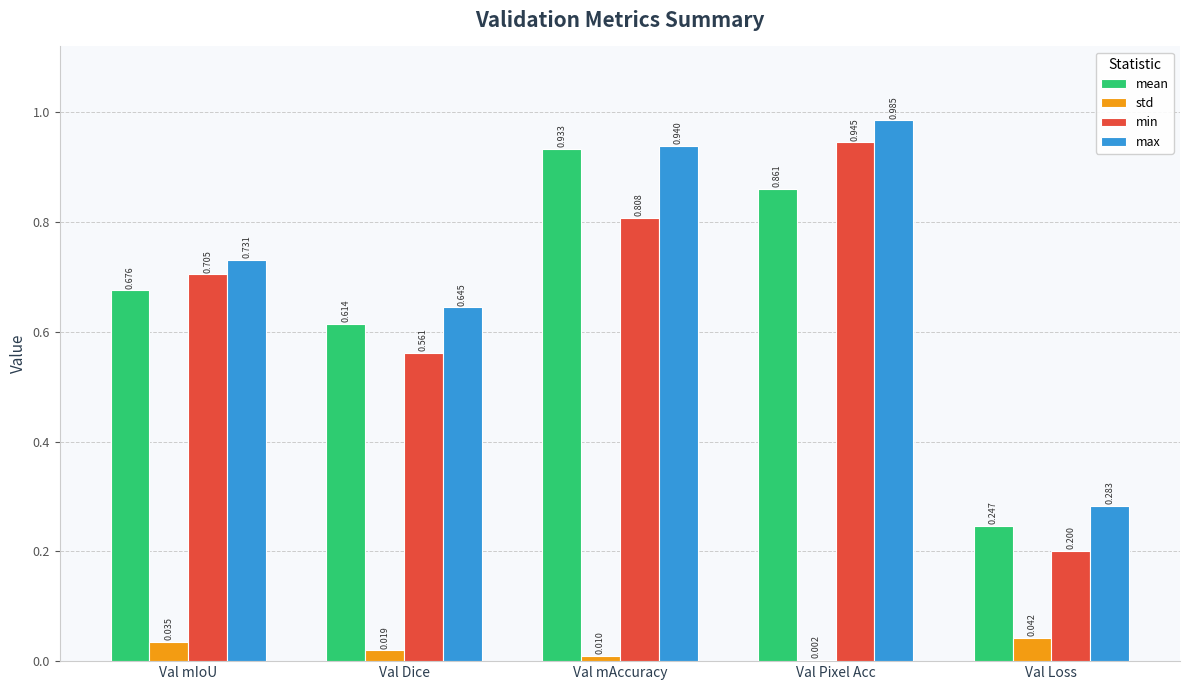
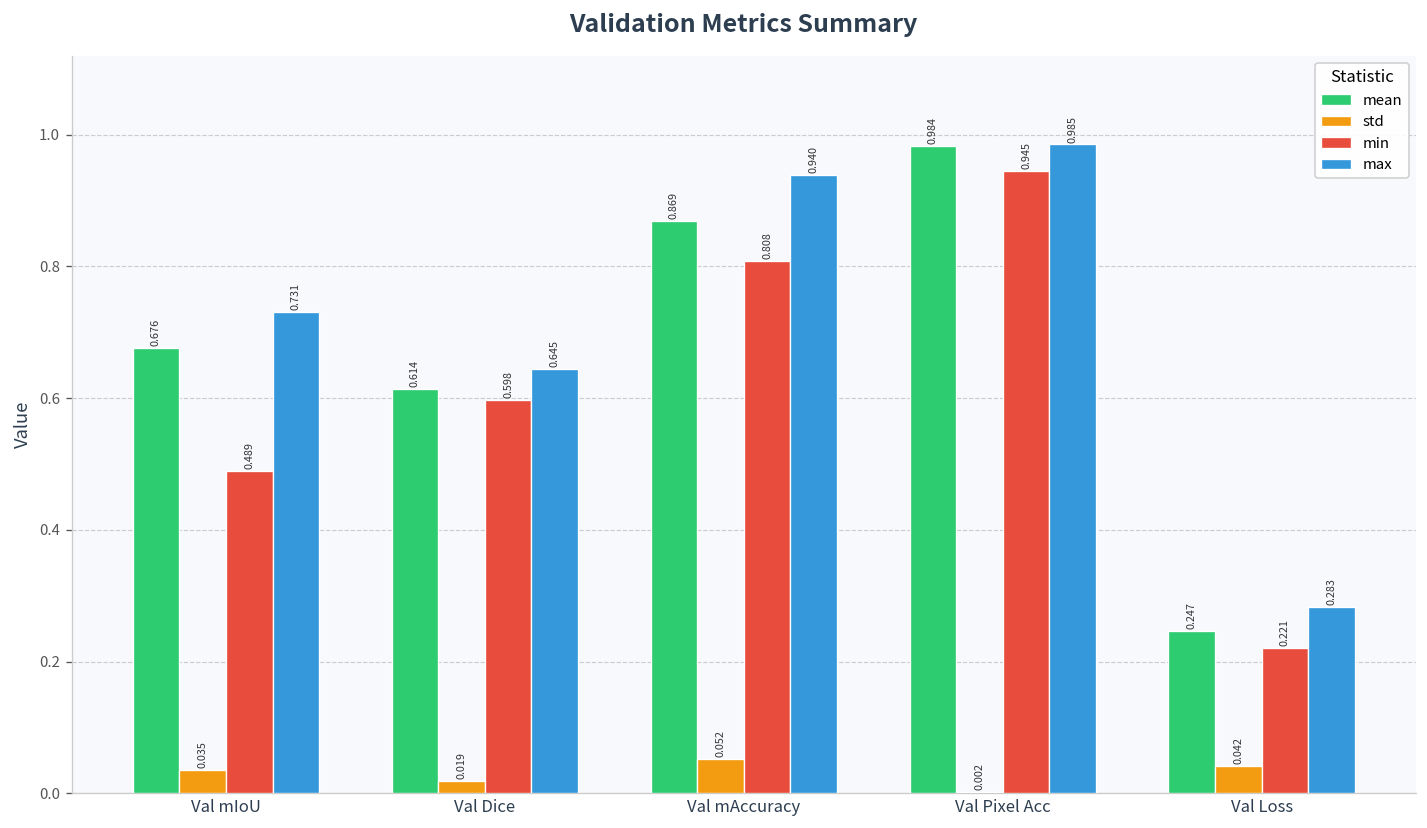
min, Val mIoU: 0.705 -> 0.489
min, Val Dice: 0.561 -> 0.598
mean, Val mAccuracy: 0.933 -> 0.869
std, Val mAccuracy: 0.010 -> 0.052
mean, Val Pixel Acc: 0.861 -> 0.984
min, Val Loss: 0.200 -> 0.221
